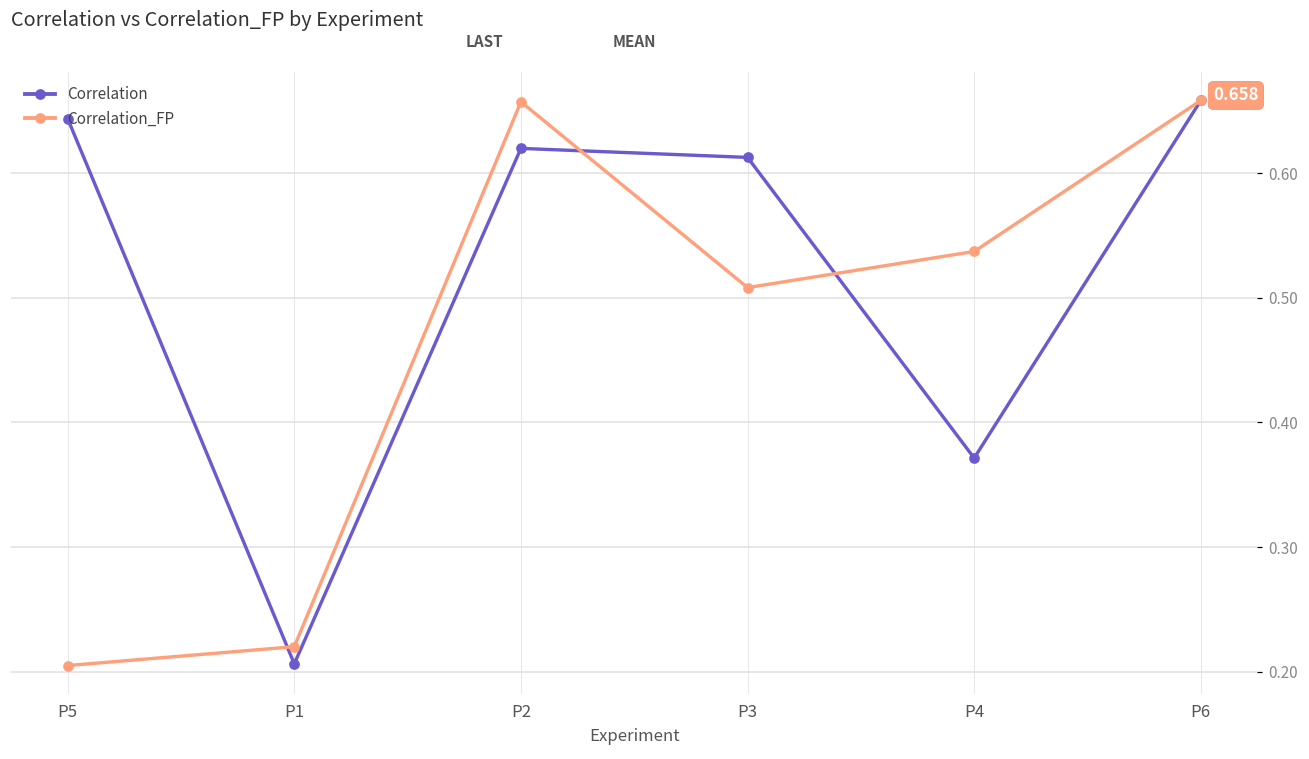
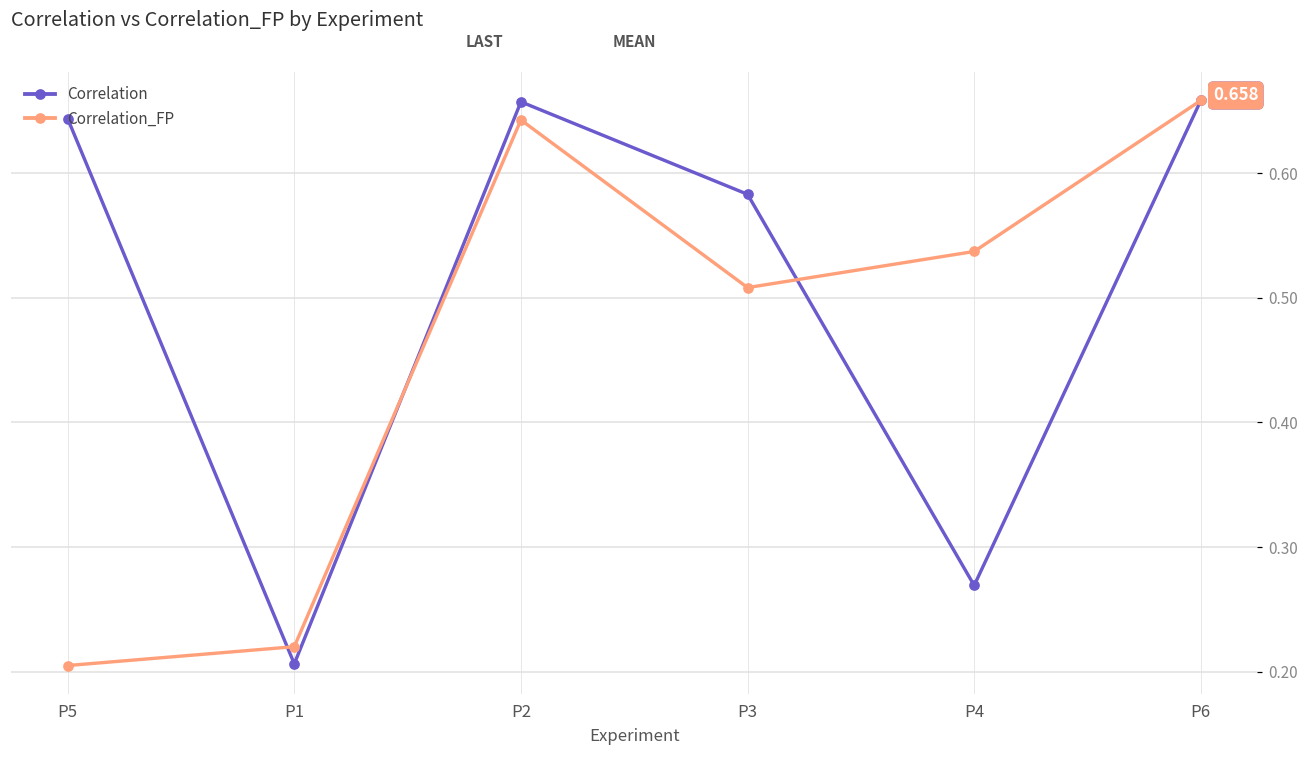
Correlation, P2: 0.620 -> 0.657
Correlation_FP, P2: 0.657 -> 0.643
Correlation, P3: 0.613 -> 0.583
Correlation, P4: 0.371 -> 0.269
